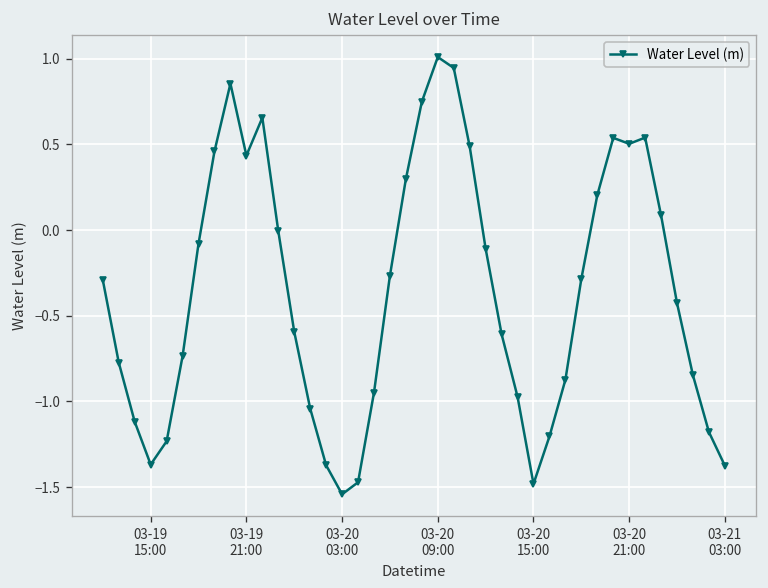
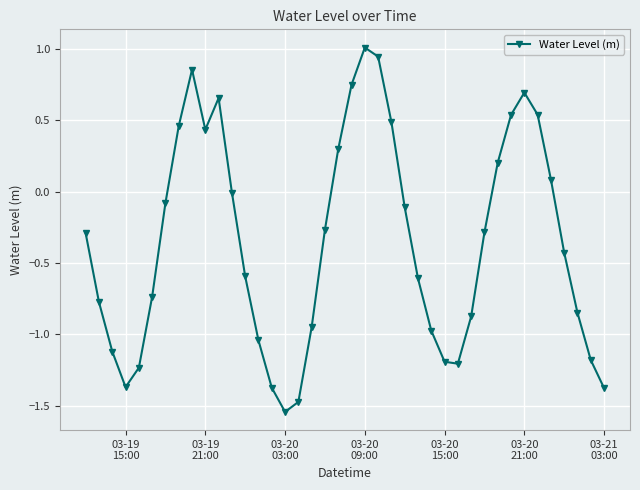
03-20 15:00: -1.48 -> -1.19
03-20 21:00: 0.50 -> 0.69
